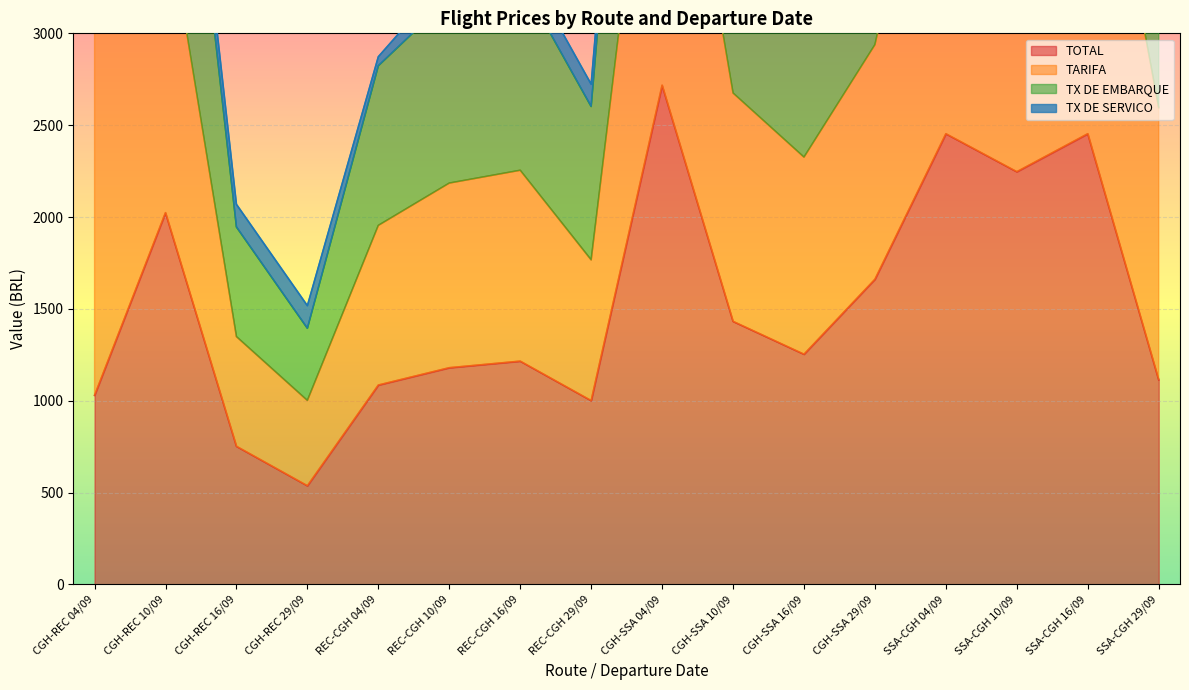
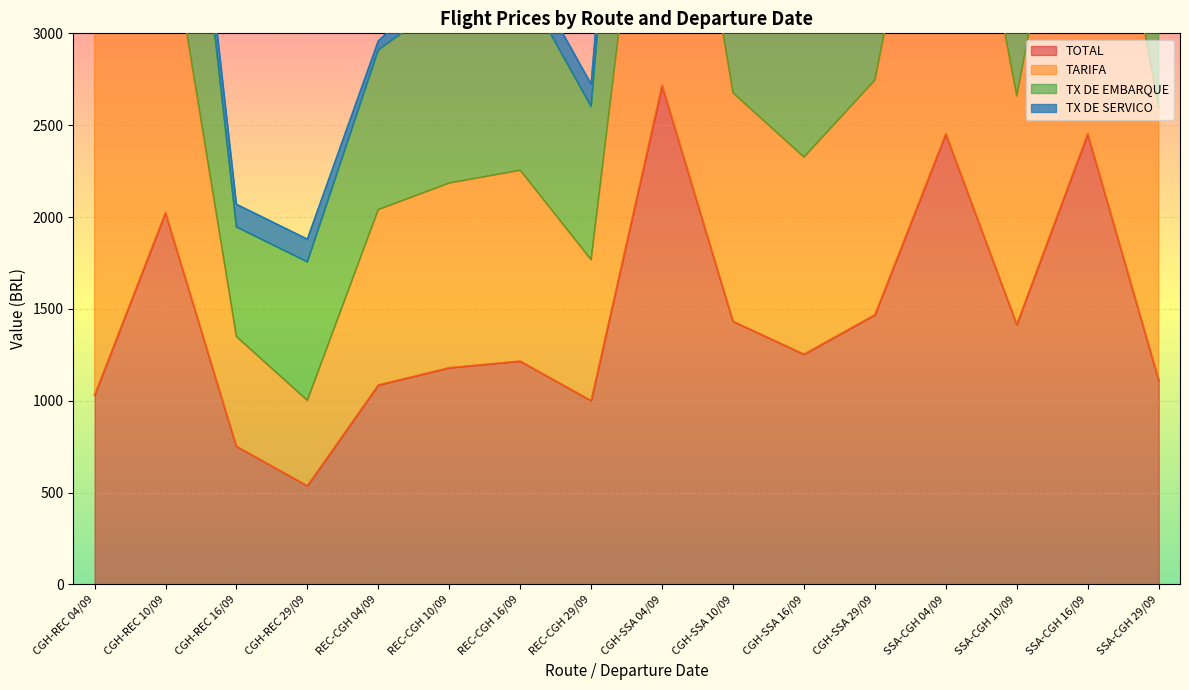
TX DE EMBARQUE, CGH-REC 29/09: 390 -> 750
TARIFA, REC-CGH 04/09: 870 -> 960
TOTAL, CGH-SSA 29/09: 1660 -> 1470
TOTAL, SSA-CGH 10/09: 2250 -> 1420
